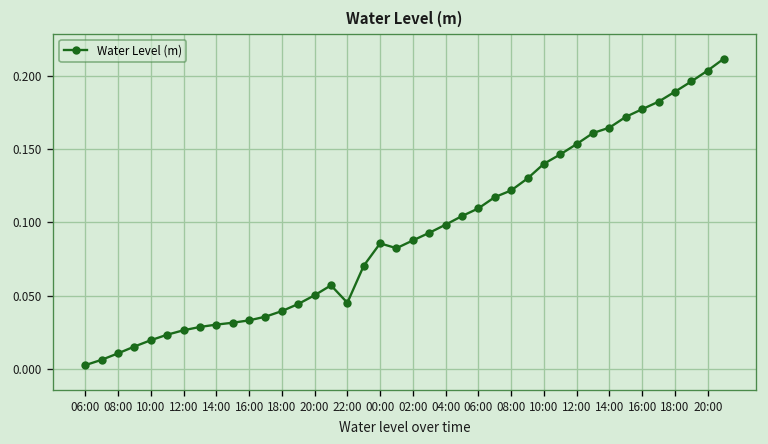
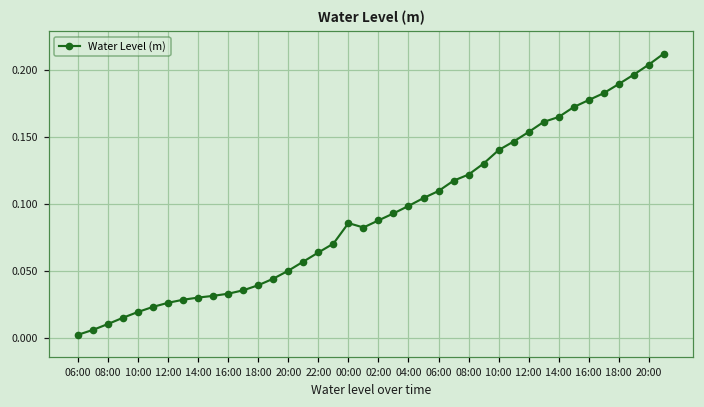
22:00: 0.045 -> 0.064
